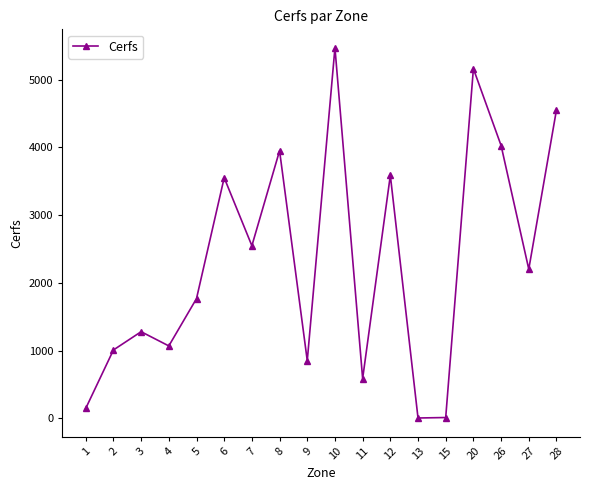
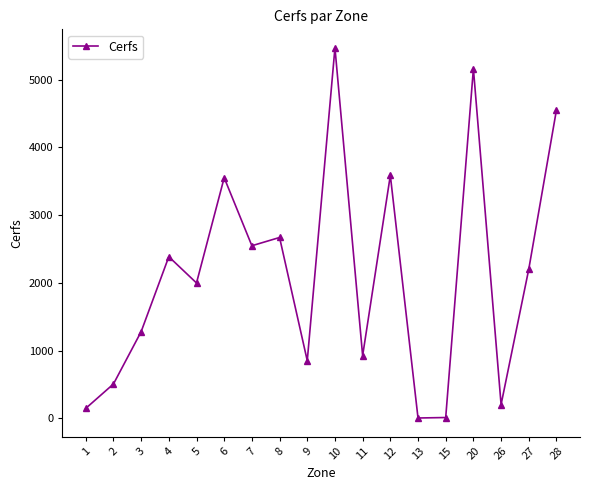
2: 1000 -> 500
4: 1100 -> 2400
5: 1800 -> 2000
8: 4000 -> 2700
11: 600 -> 900
26: 4000 -> 200
